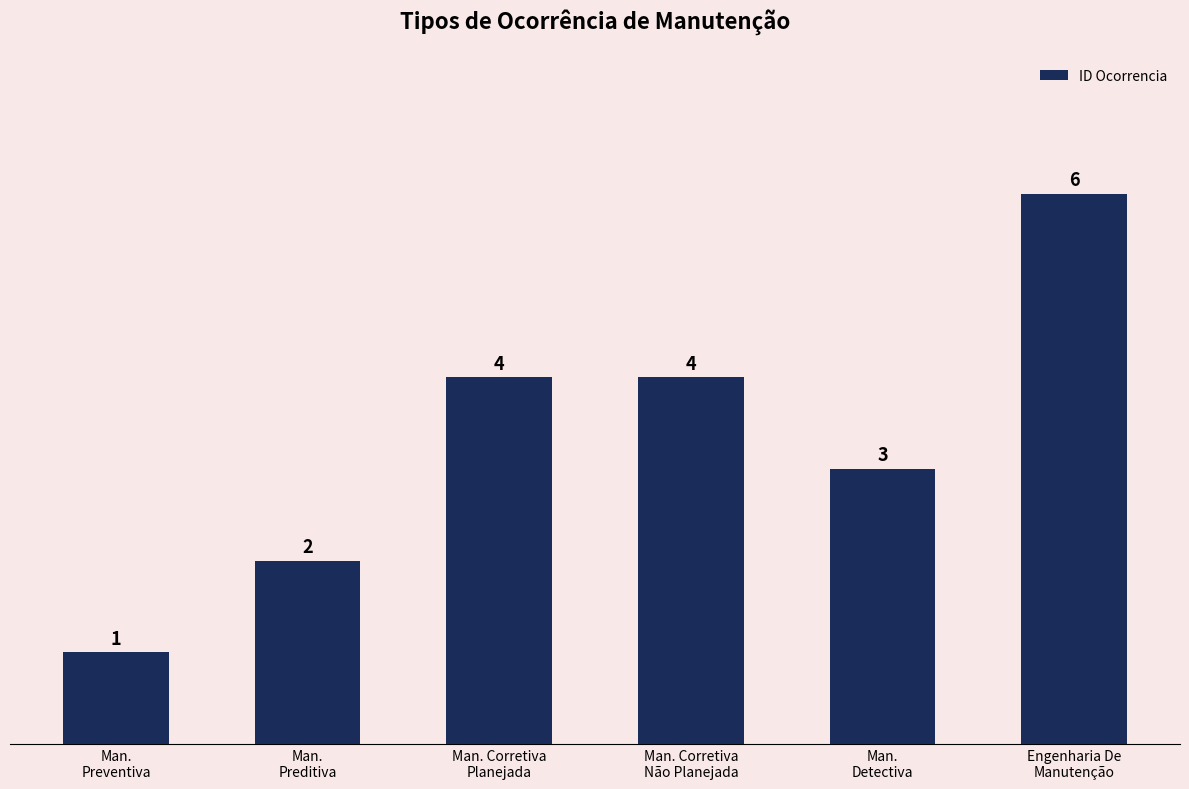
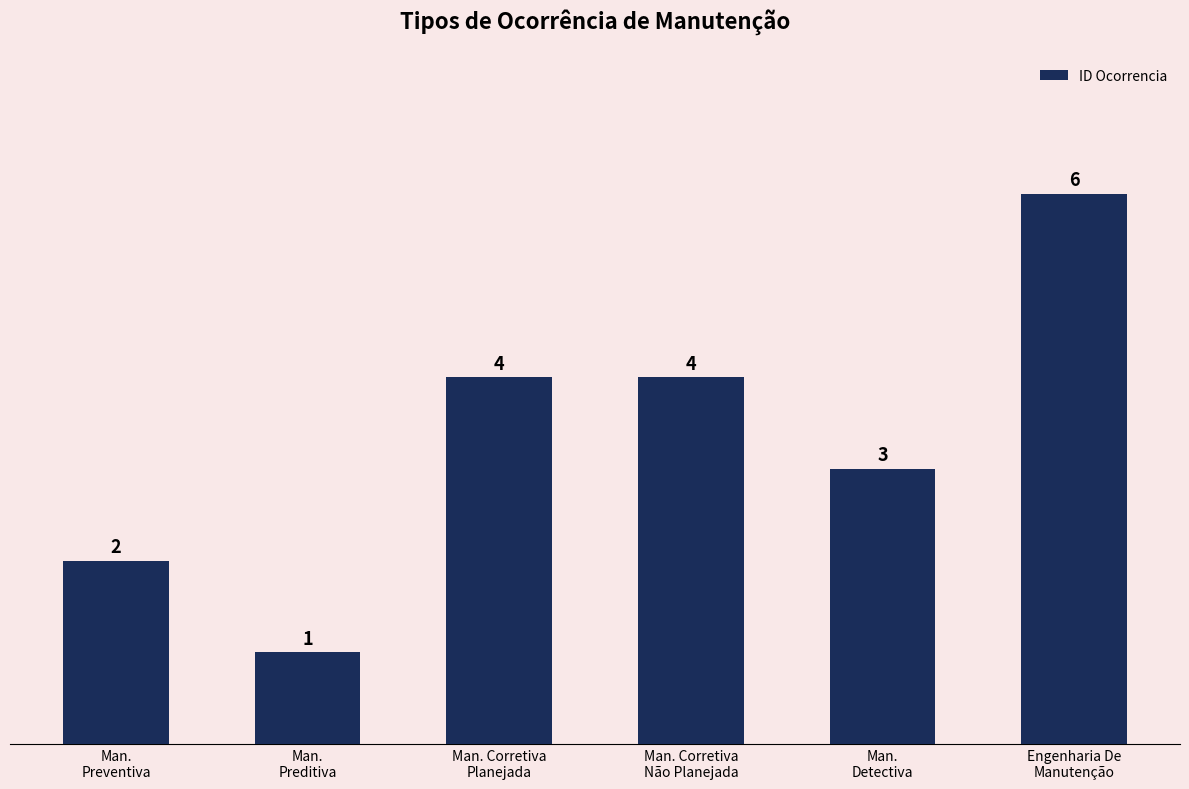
Man. Preventiva: 1 -> 2
Man. Preditiva: 2 -> 1
